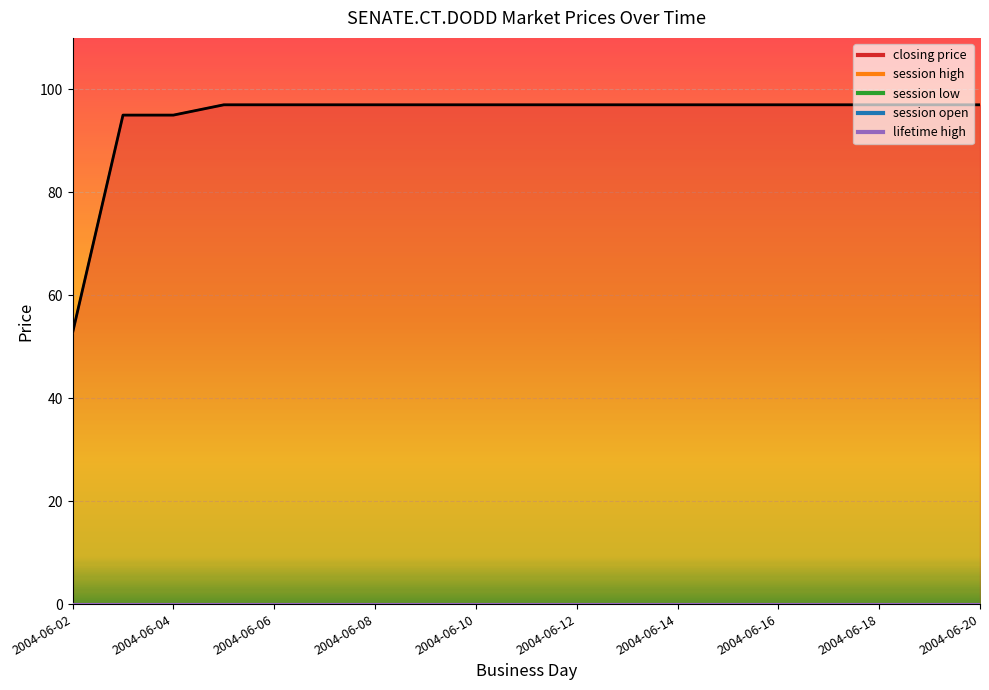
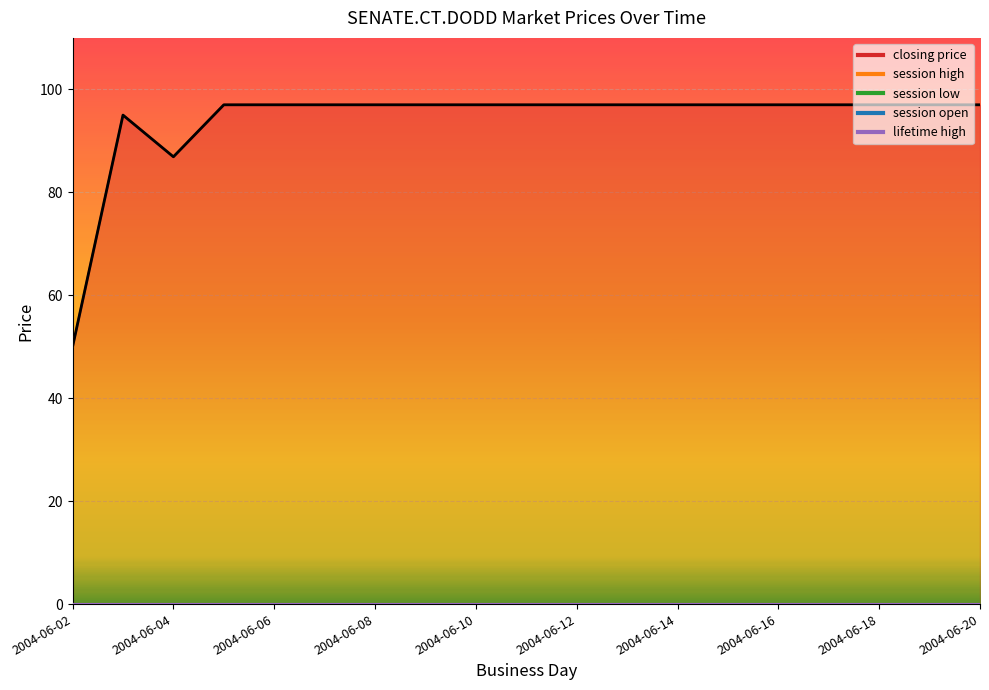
closing price, 2004-06-02: 53 -> 50
closing price, 2004-06-04: 95 -> 87
